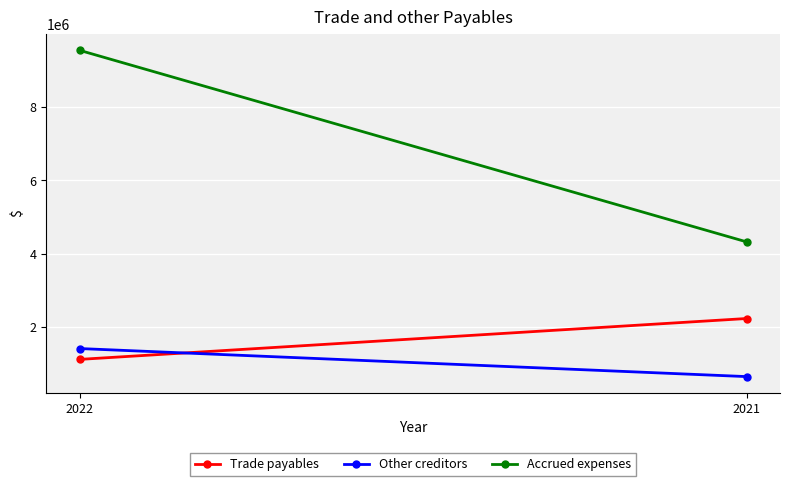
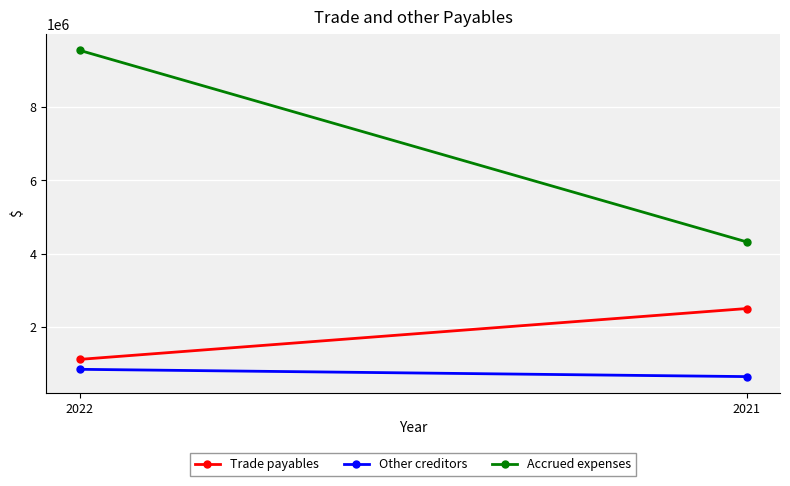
Other creditors, 2022: 1400000 -> 800000
Trade payables, 2021: 2200000 -> 2500000
